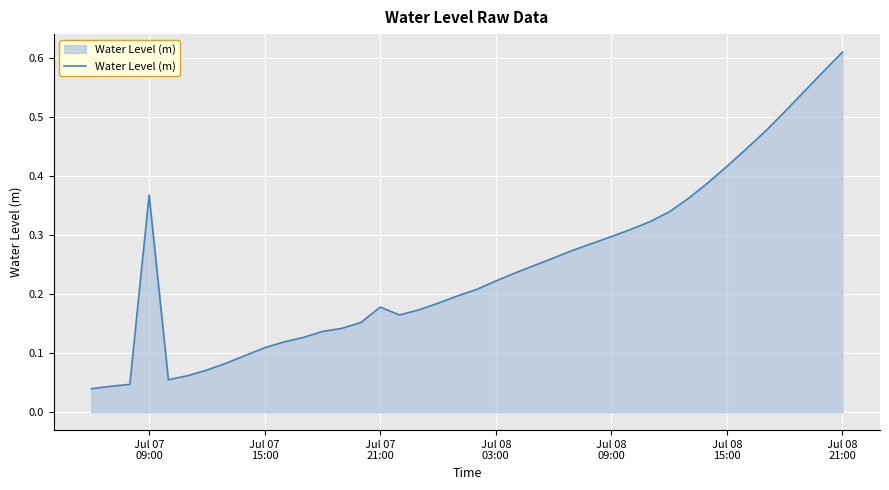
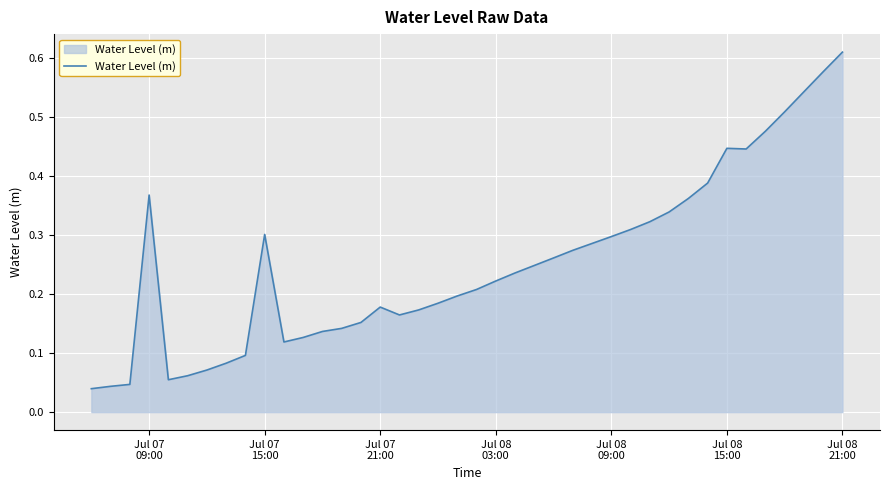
Jul 07 15:00: 0.11 -> 0.30
Jul 08 15:00: 0.42 -> 0.45
